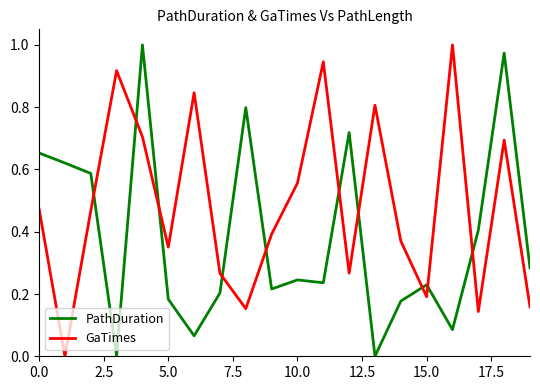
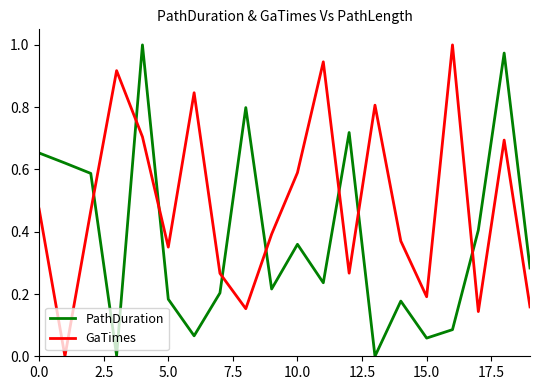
PathDuration, 10.0: 0.25 -> 0.36
GaTimes, 10.0: 0.56 -> 0.59
PathDuration, 15.0: 0.23 -> 0.06
